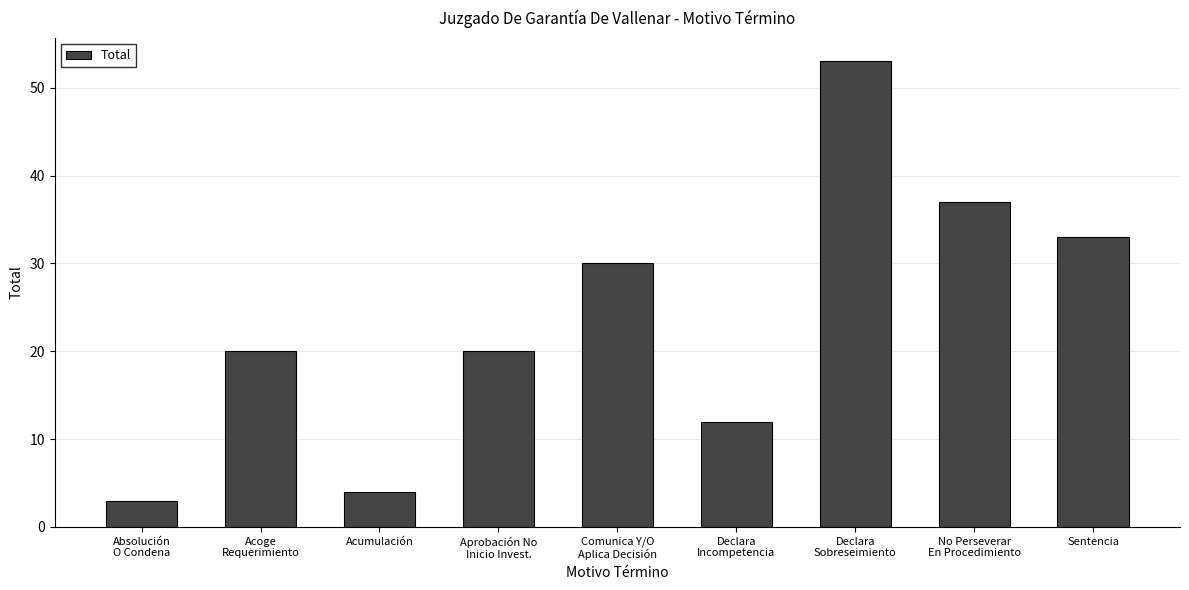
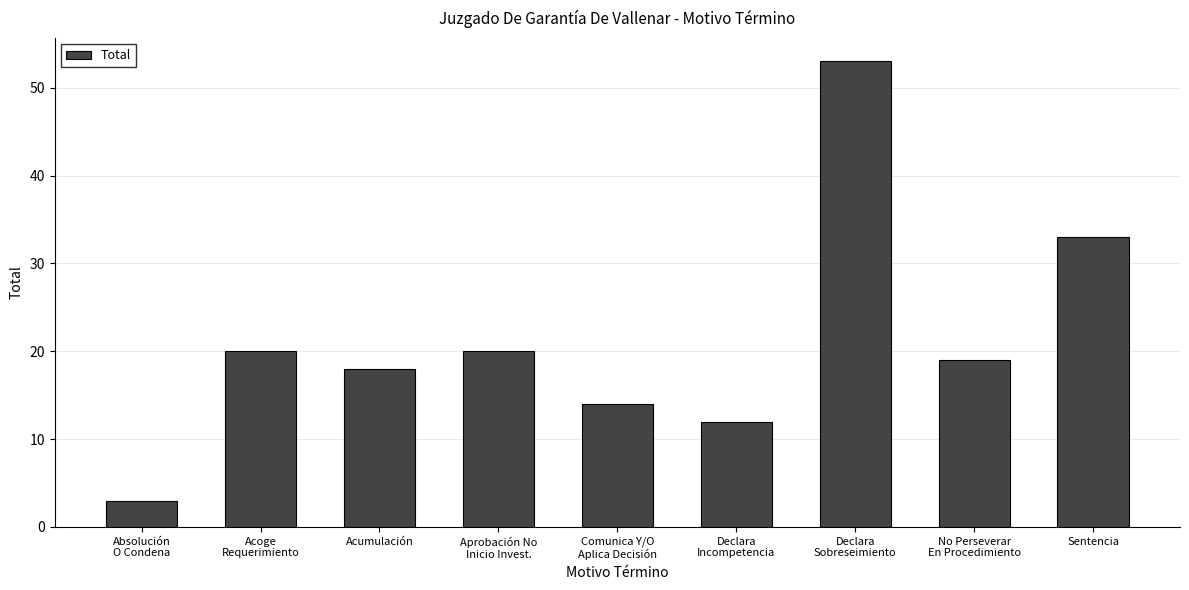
Acumulación: 4 -> 18
Comunica Y/O Aplica Decisión: 30 -> 14
No Perseverar En Procedimiento: 37 -> 19
